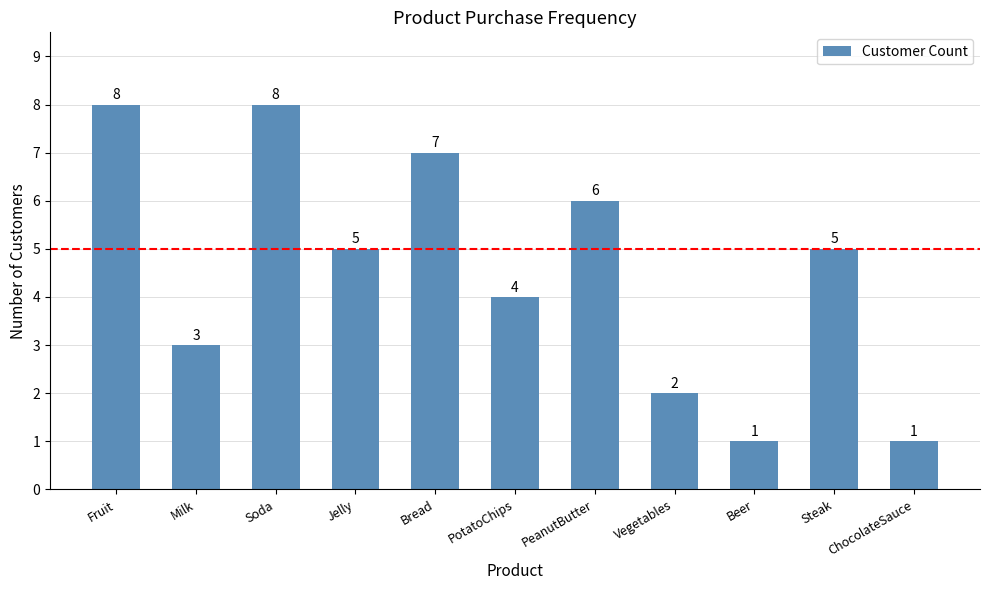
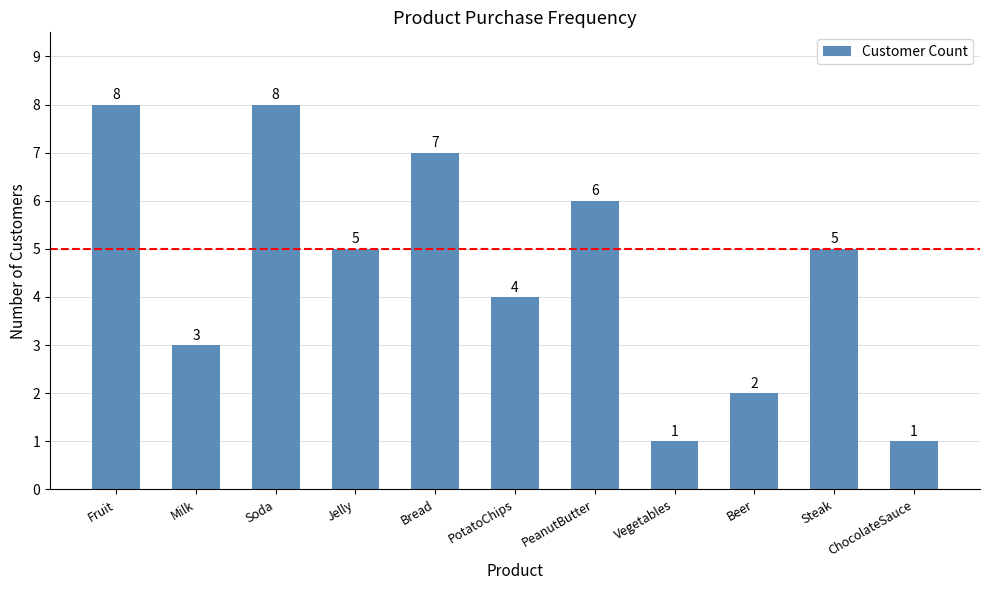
Vegetables: 2 -> 1
Beer: 1 -> 2
